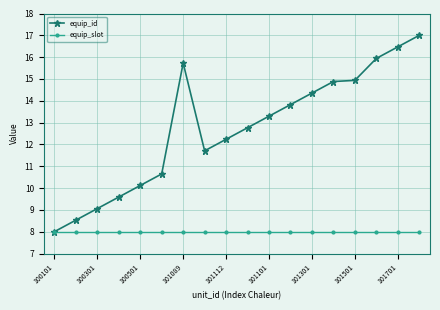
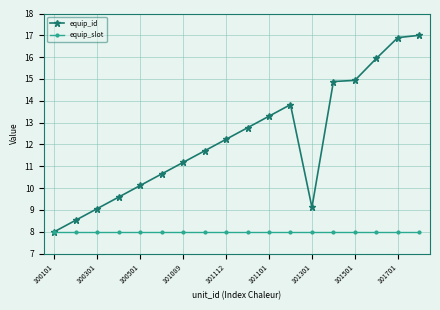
equip_id, 101089: 15.7 -> 11.2
equip_id, 101301: 14.4 -> 9.1
equip_id, 101701: 16.5 -> 16.9
